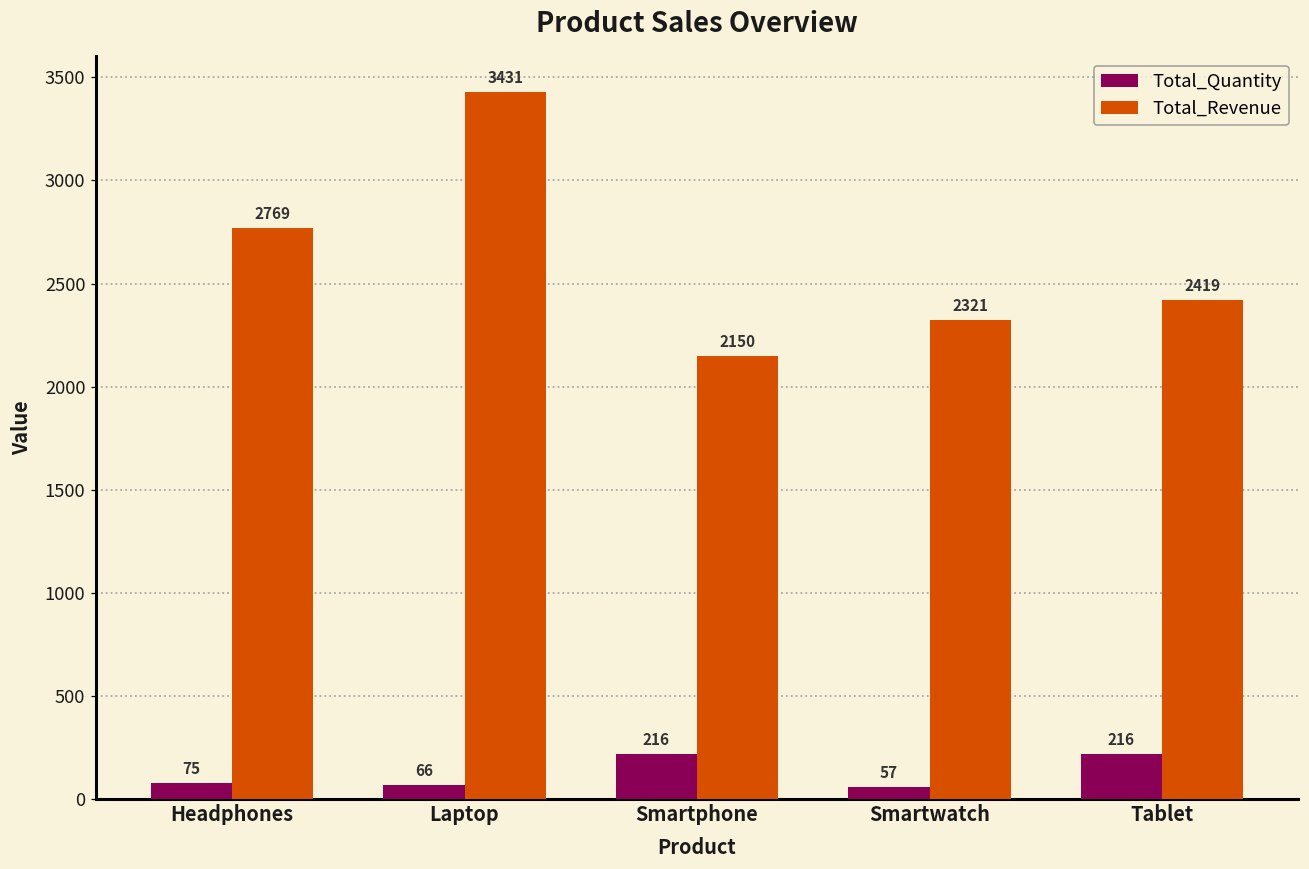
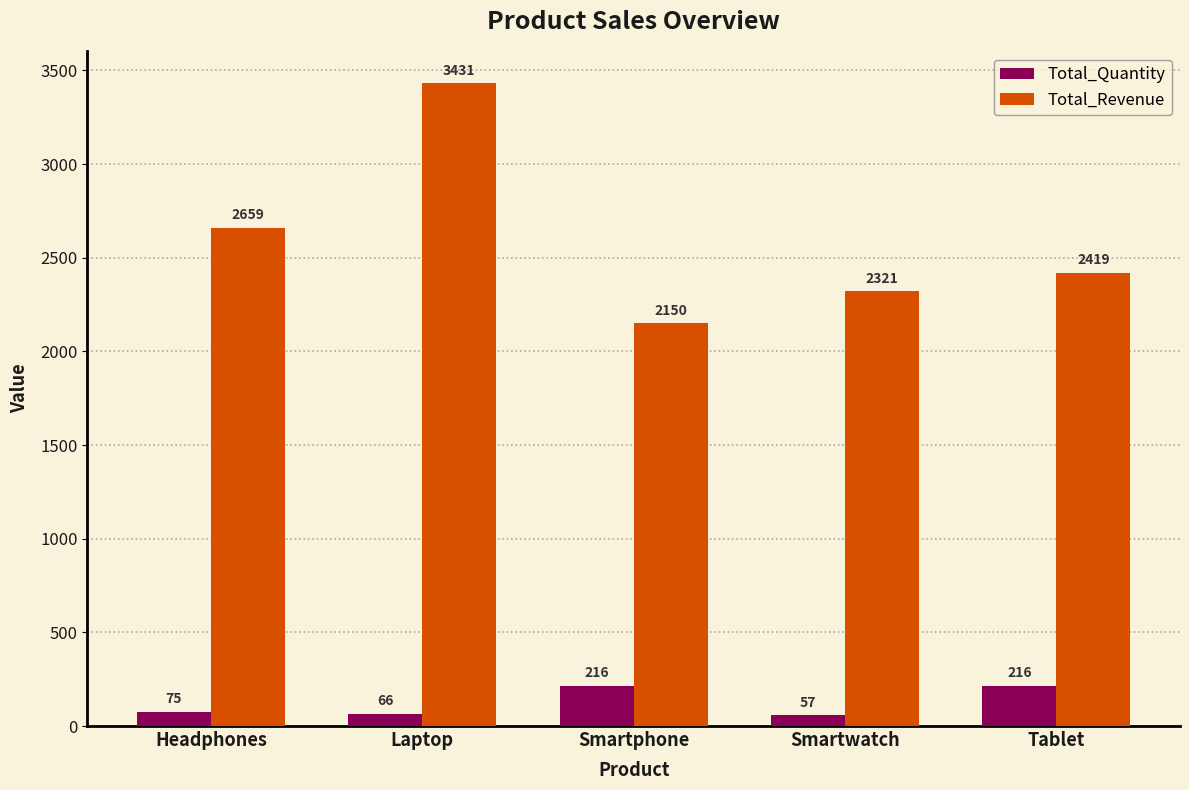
Total_Revenue, Headphones: 2769 -> 2659
